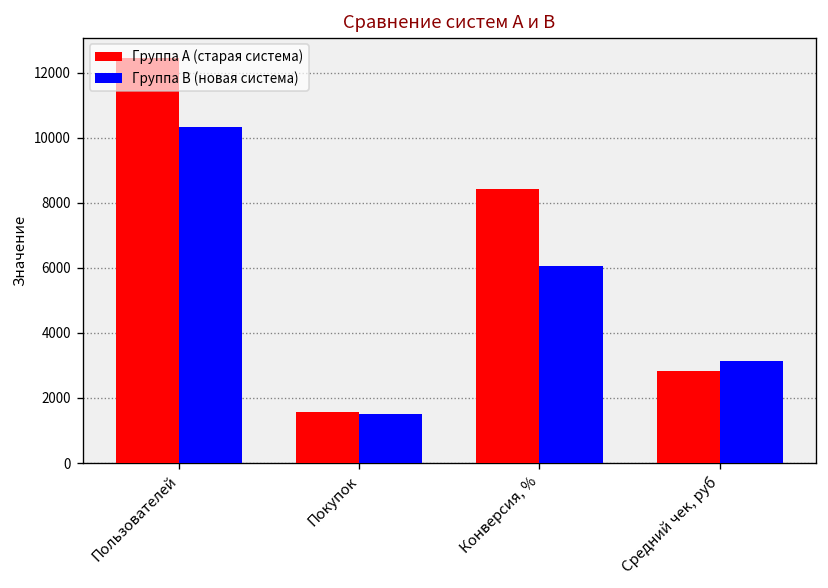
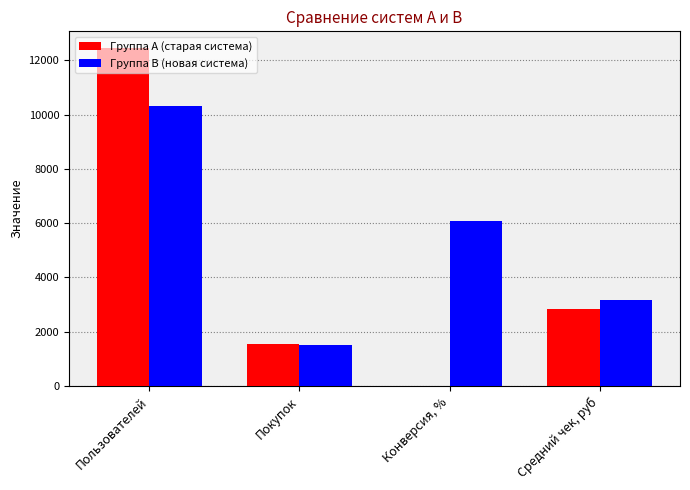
Группа A (старая система), Конверсия, %: 8400 -> 0
